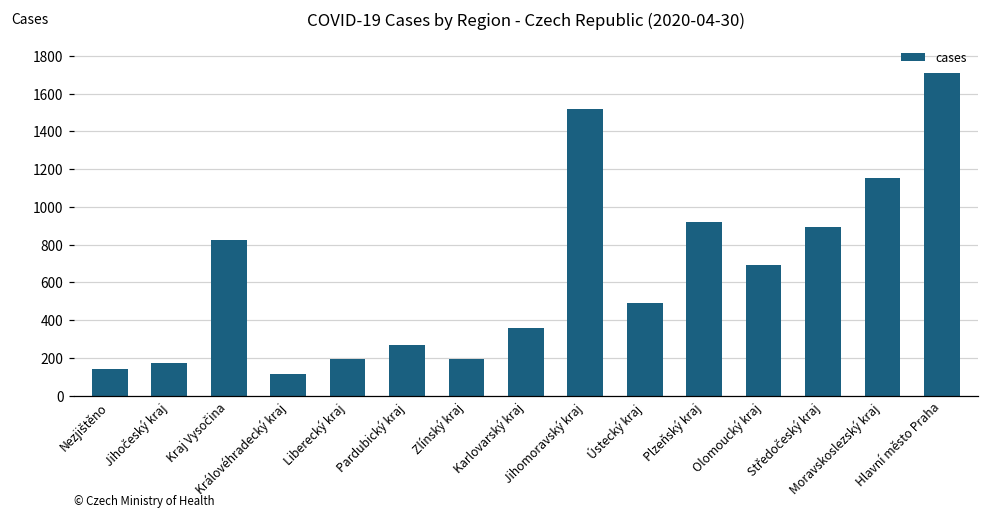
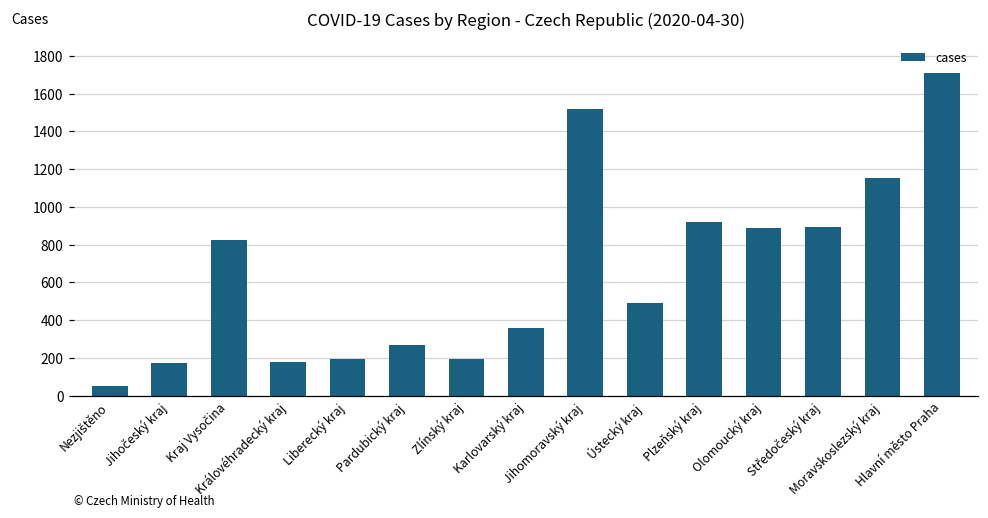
Nezjištěno: 140 -> 50
Královéhradecký kraj: 120 -> 180
Olomoucký kraj: 690 -> 890
